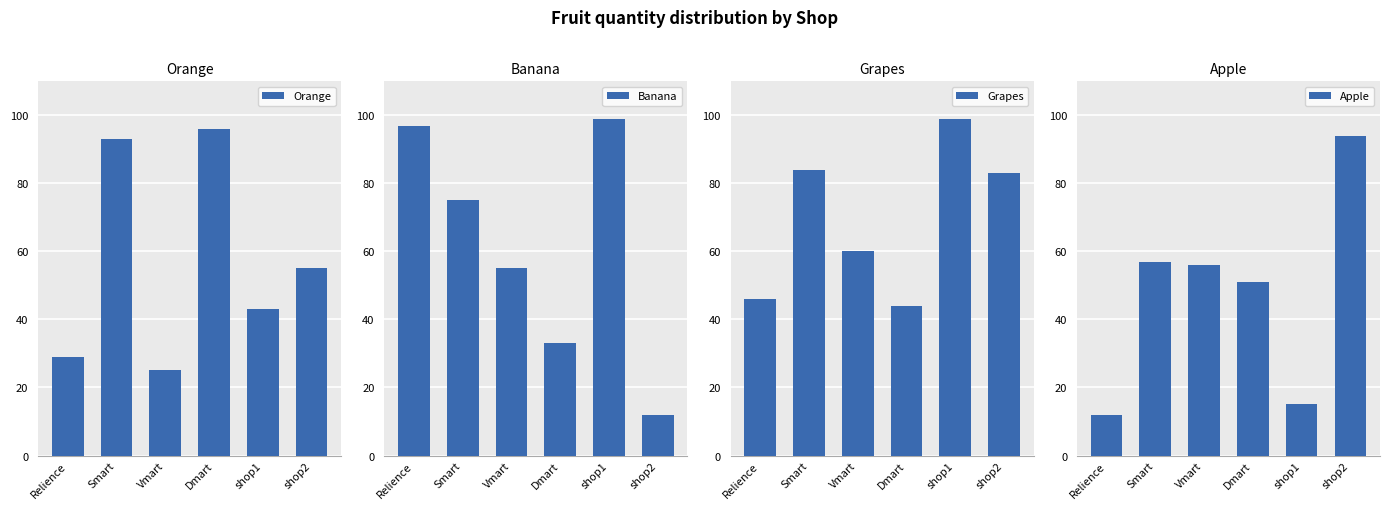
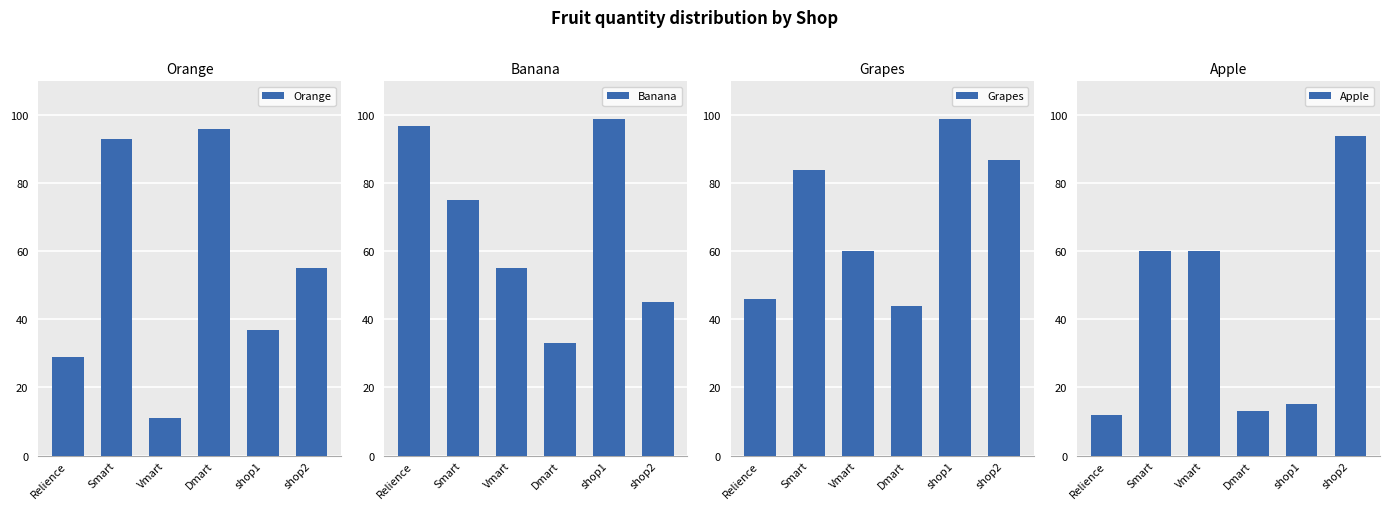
Orange, Vmart: 25 -> 11
Orange, shop1: 43 -> 37
Banana, shop2: 12 -> 45
Grapes, shop2: 83 -> 87
Apple, Smart: 57 -> 60
Apple, Vmart: 56 -> 60
Apple, Dmart: 51 -> 13
